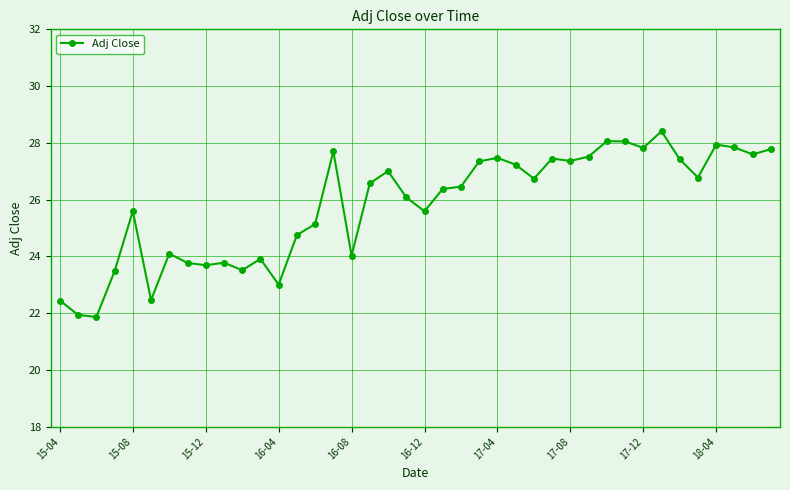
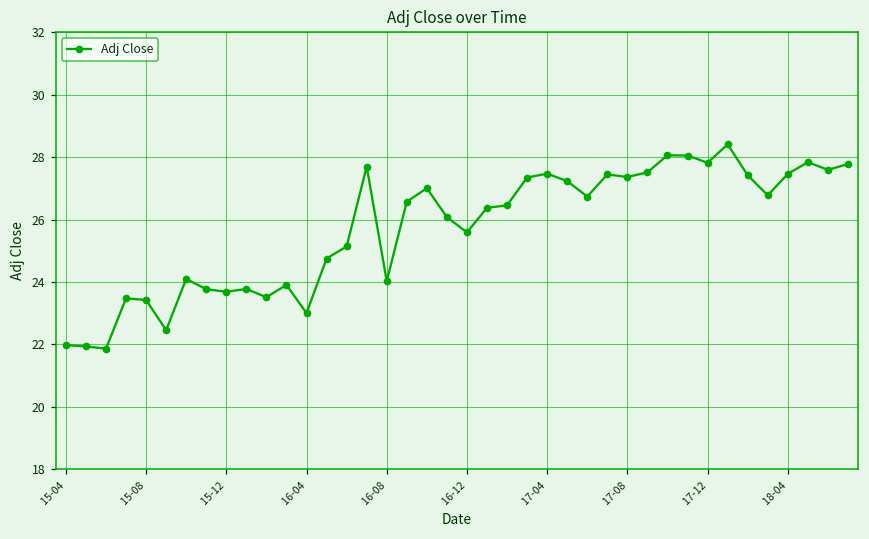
15-04: 22.4 -> 22.0
15-08: 25.6 -> 23.4
18-04: 27.9 -> 27.5
